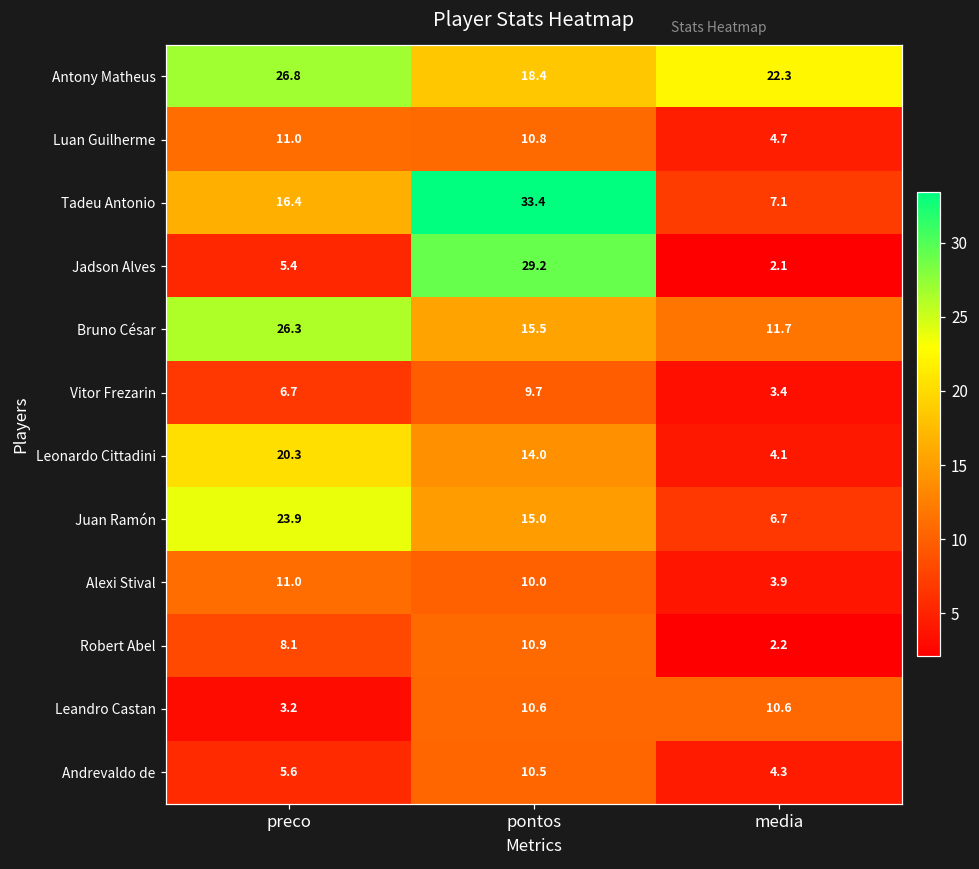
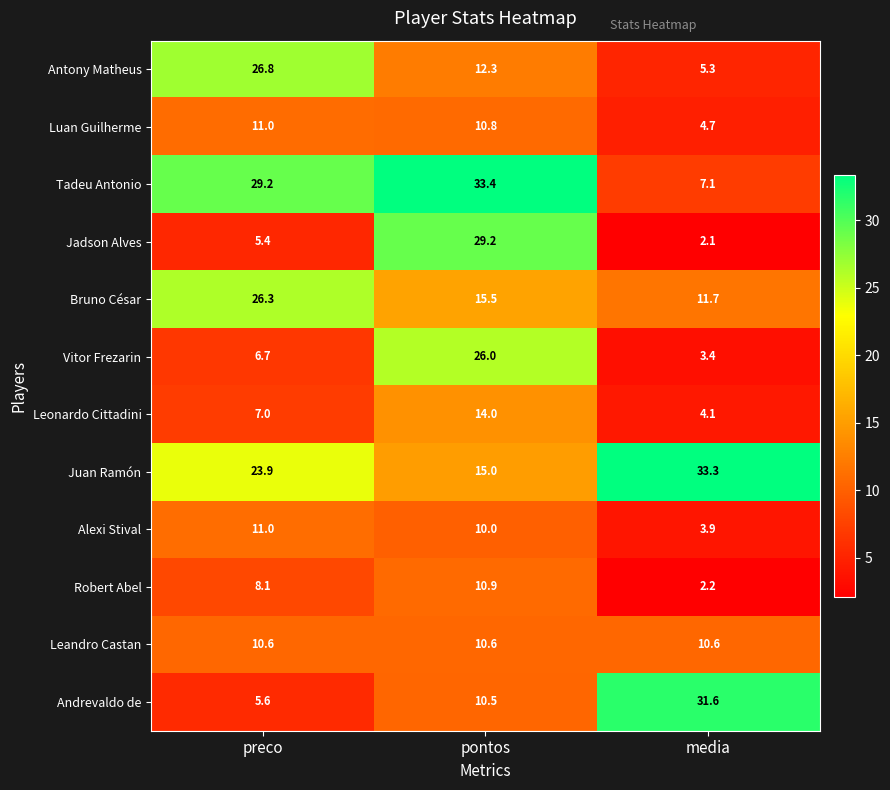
Antony Matheus, pontos: 18.4 -> 12.3
Antony Matheus, media: 22.3 -> 5.3
Tadeu Antonio, preco: 16.4 -> 29.2
Vitor Frezarin, pontos: 9.7 -> 26.0
Leonardo Cittadini, preco: 20.3 -> 7.0
Juan Ramón, media: 6.7 -> 33.3
Leandro Castan, preco: 3.2 -> 10.6
Andrevaldo de, media: 4.3 -> 31.6
